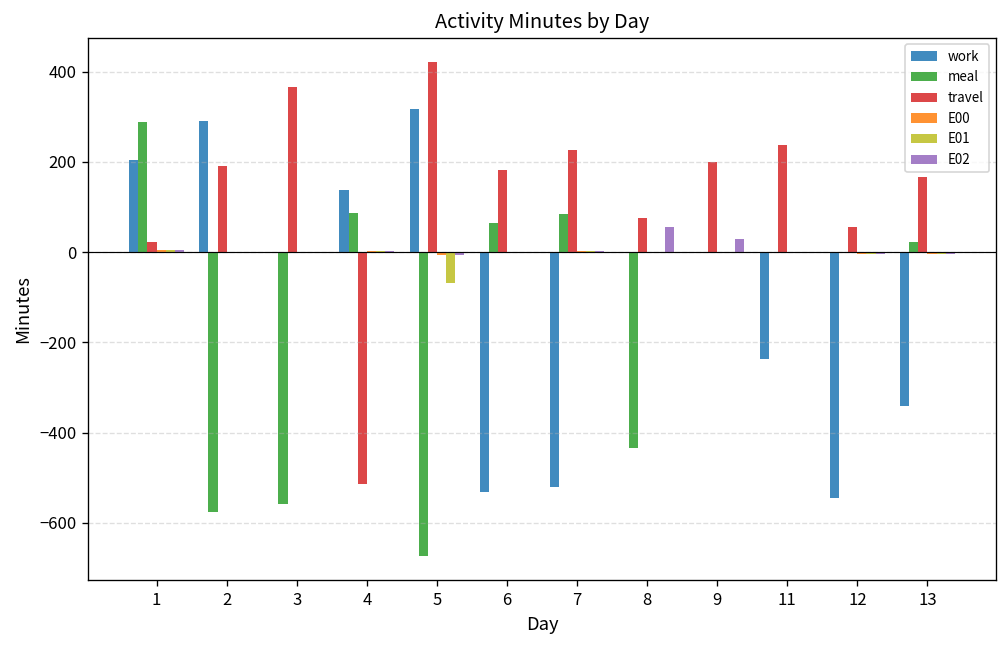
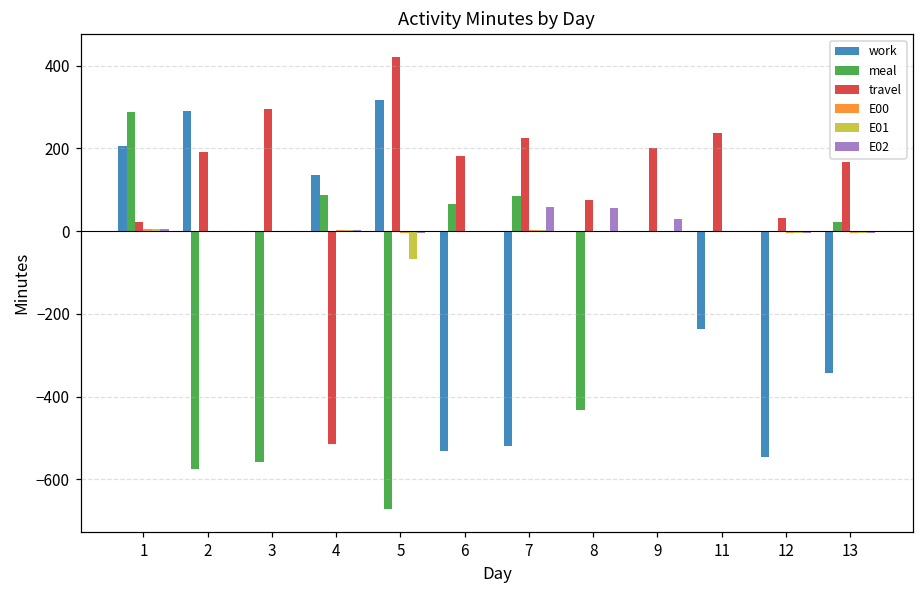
travel, 3: 370 -> 300
E02, 7: 0 -> 60
travel, 12: 60 -> 30
